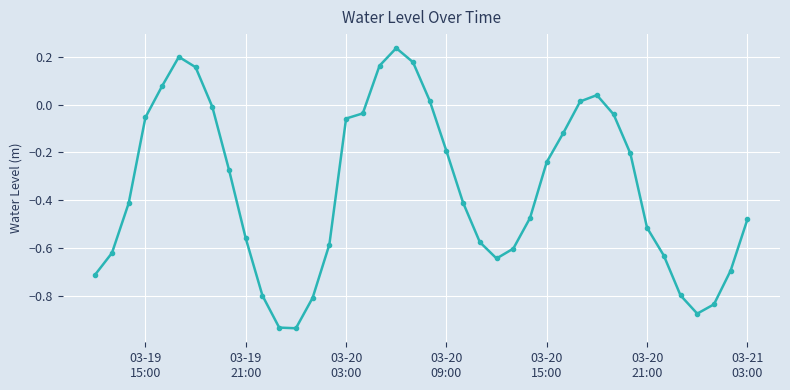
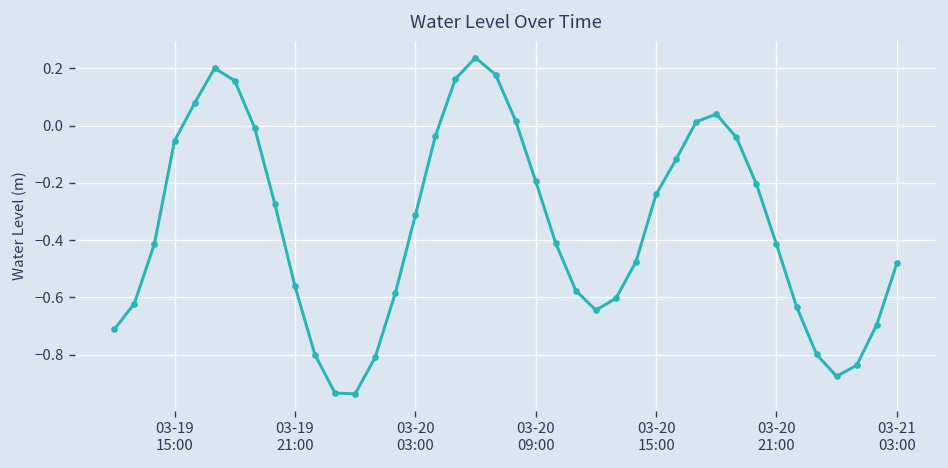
03-20 03:00: -0.06 -> -0.31
03-20 21:00: -0.52 -> -0.41
